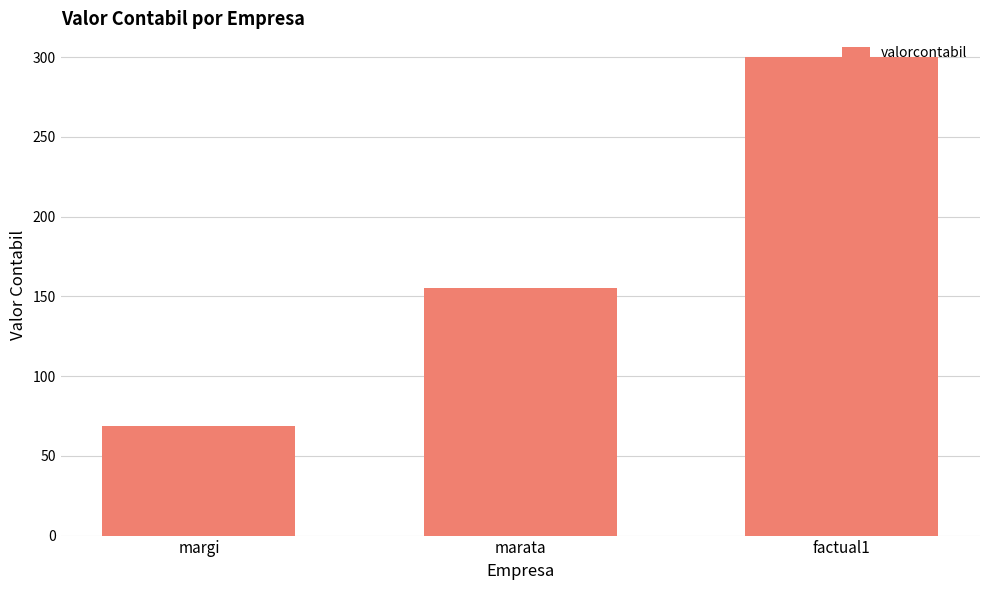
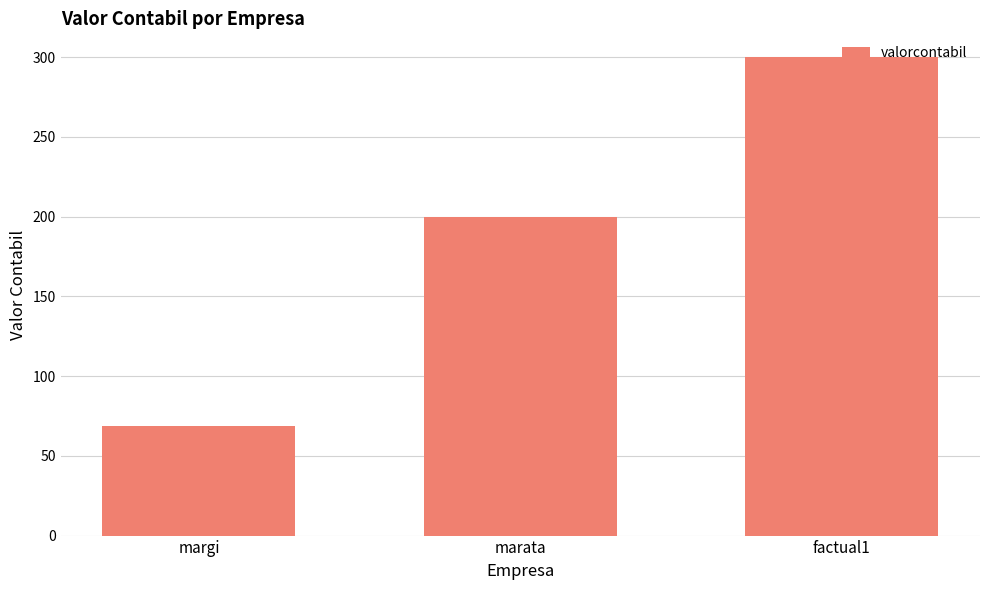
marata: 155 -> 200
